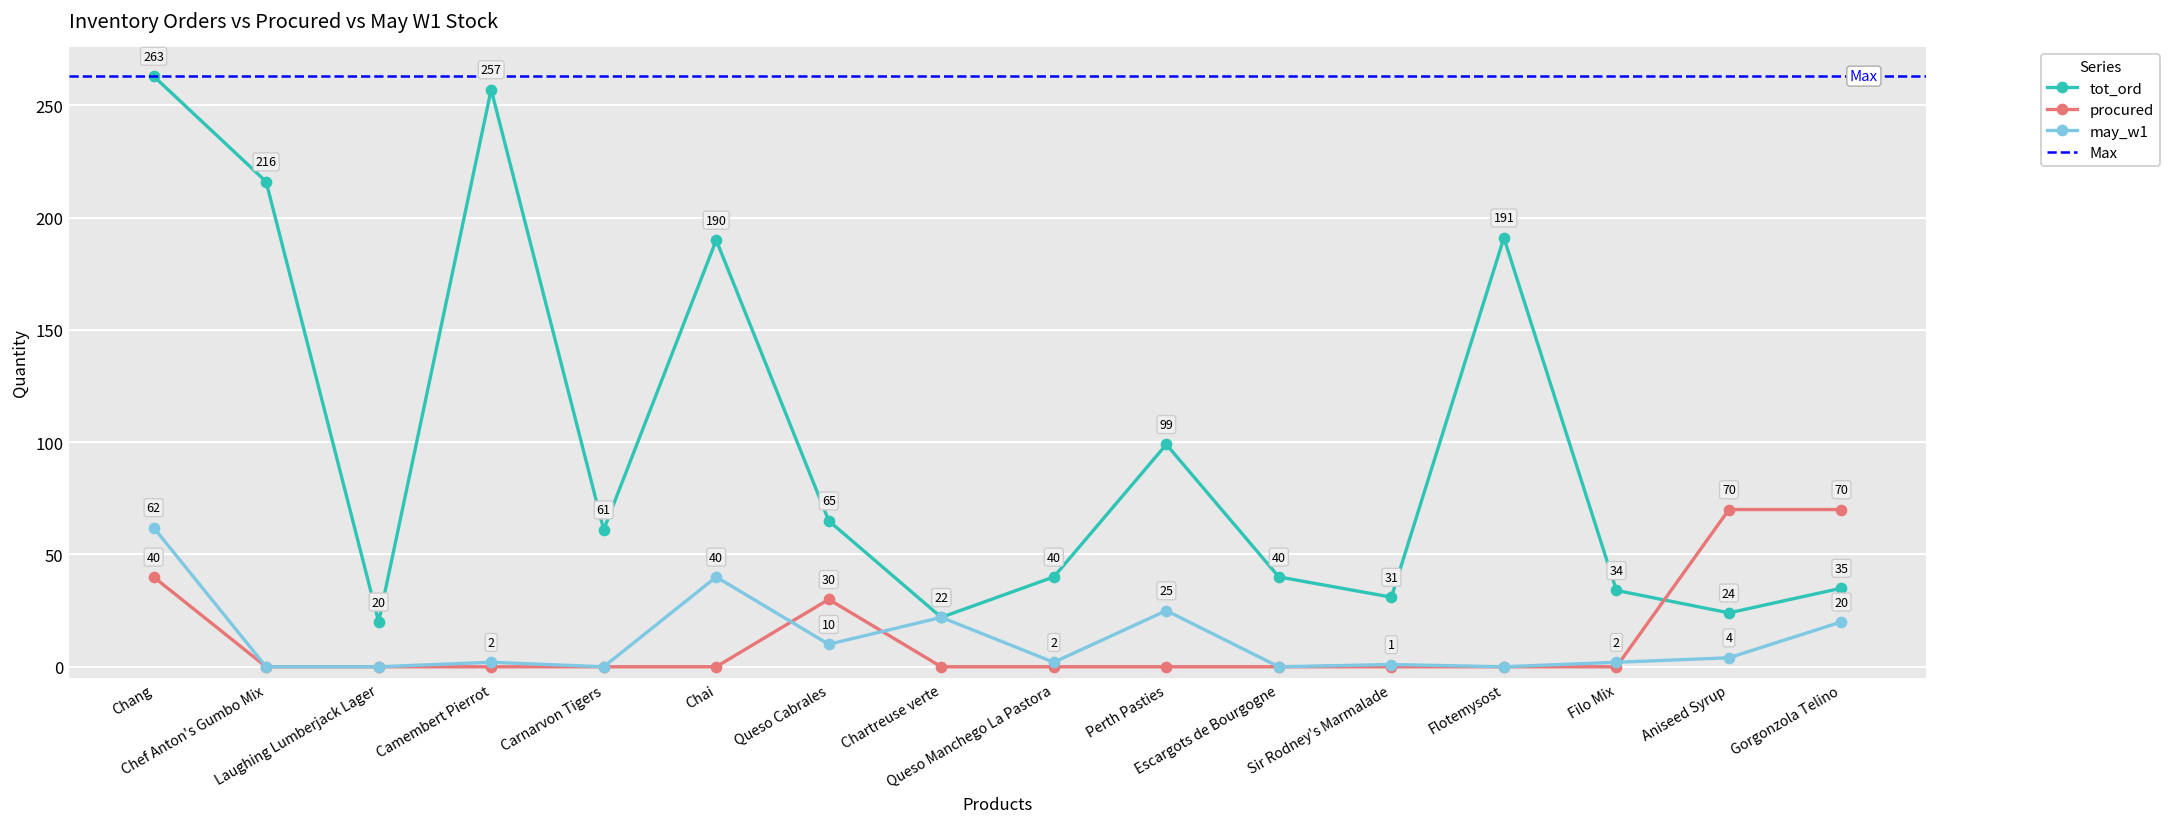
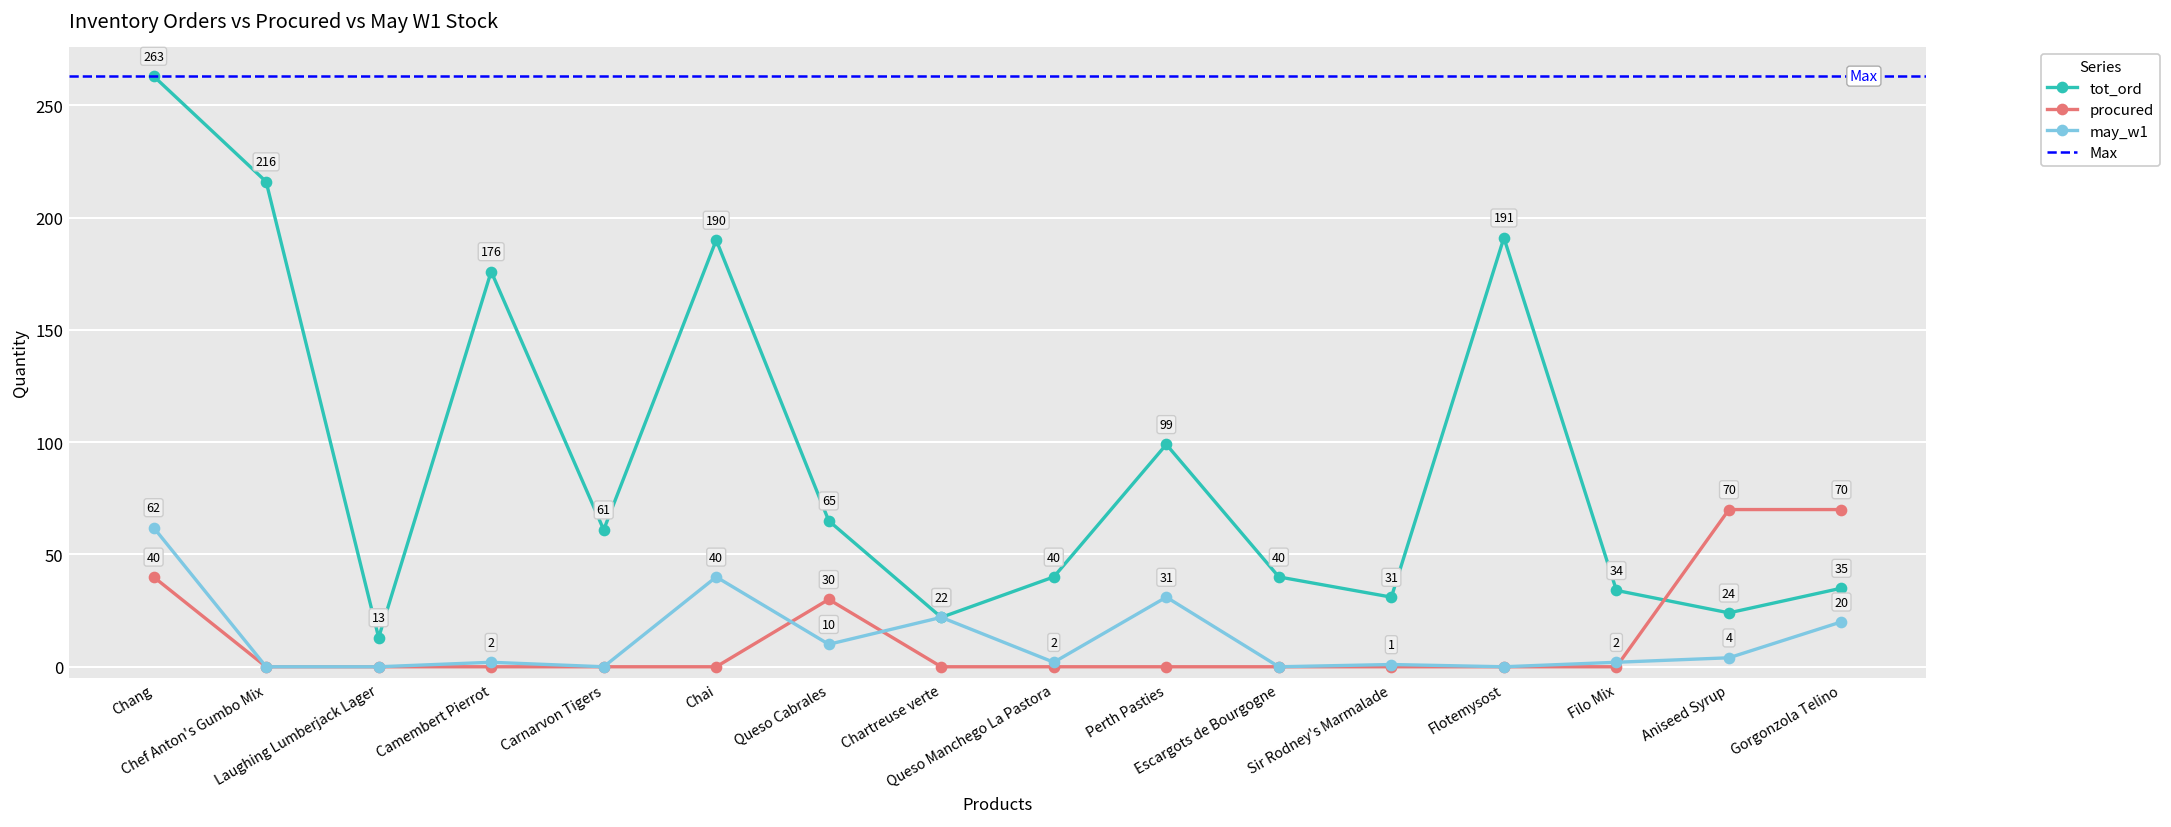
tot_ord, Laughing Lumberjack Lager: 20 -> 13
tot_ord, Camembert Pierrot: 257 -> 176
may_w1, Perth Pasties: 25 -> 31
